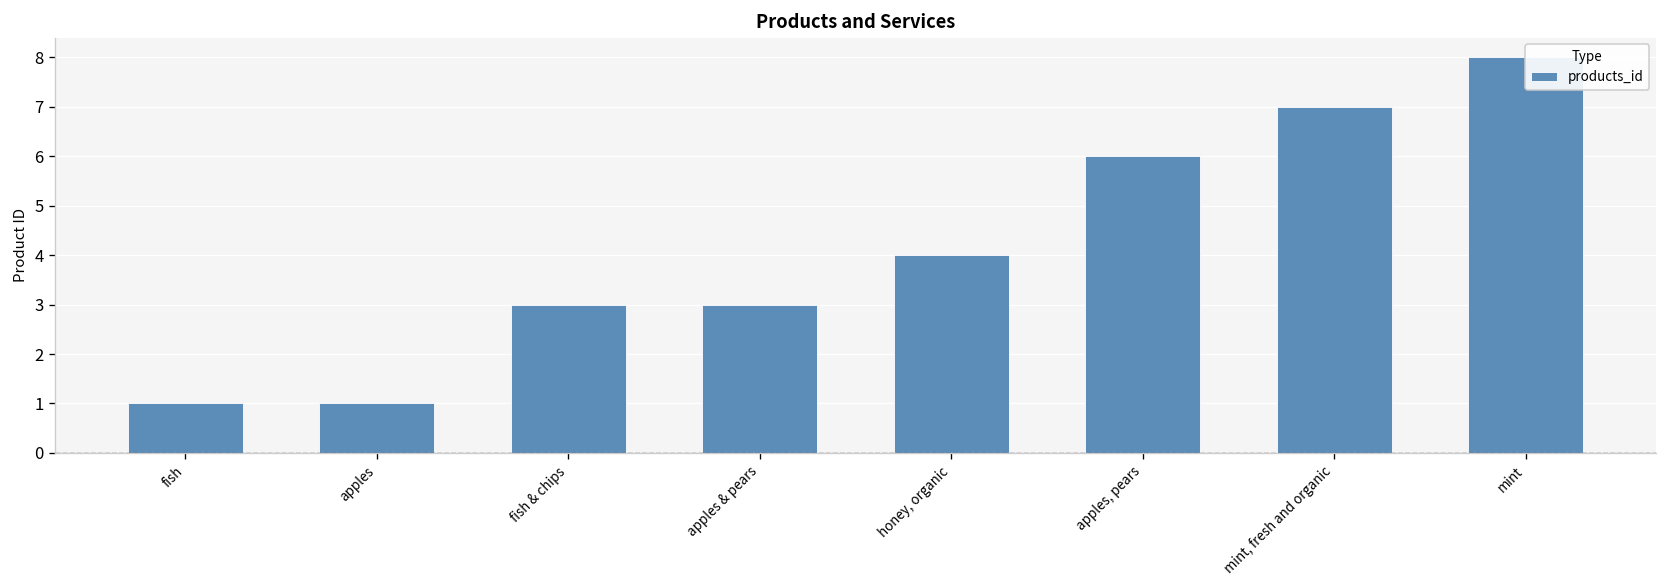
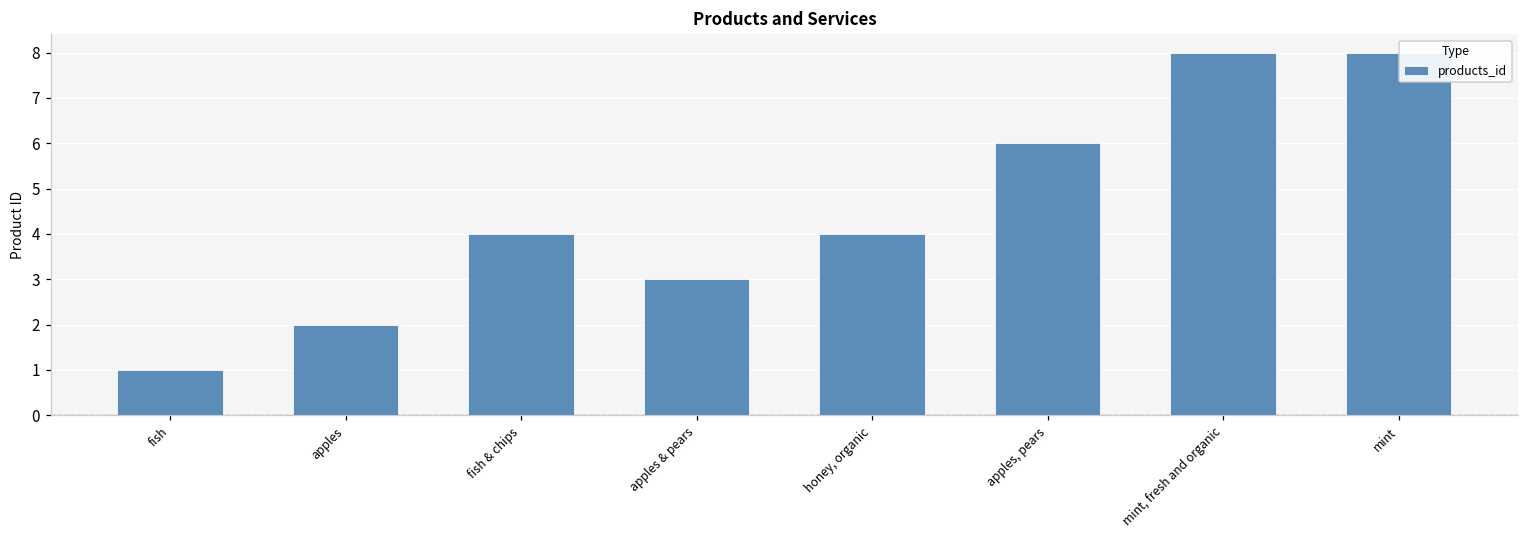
apples: 1 -> 2
fish & chips: 3 -> 4
mint, fresh and organic: 7 -> 8
